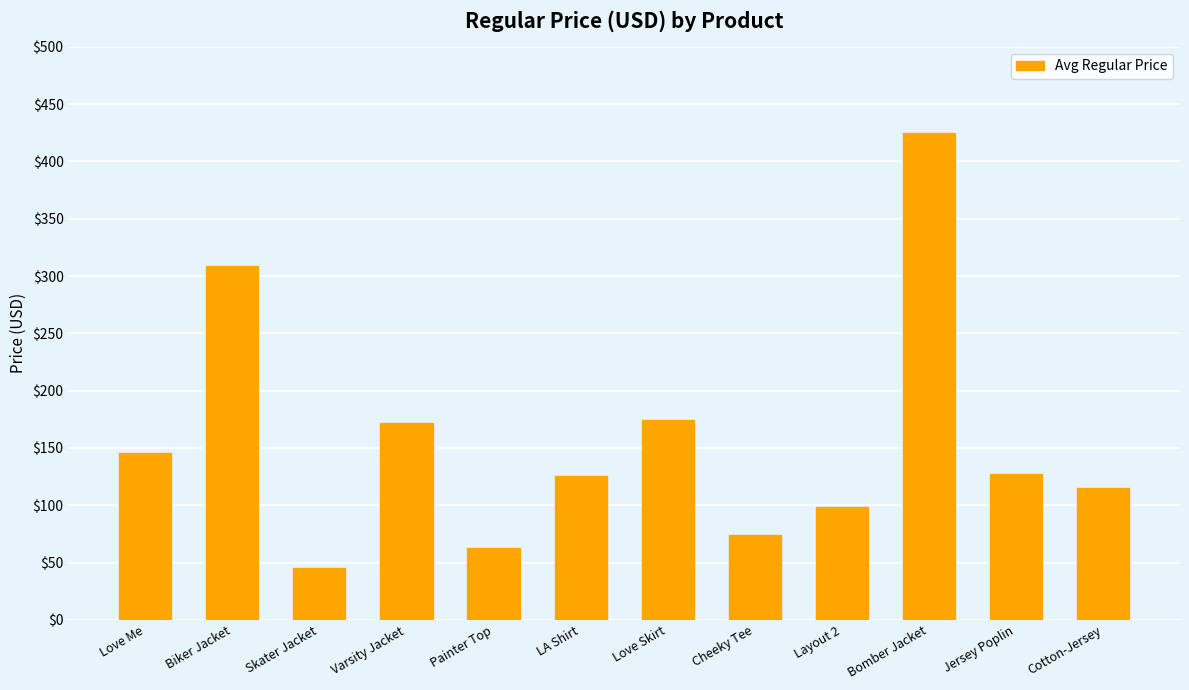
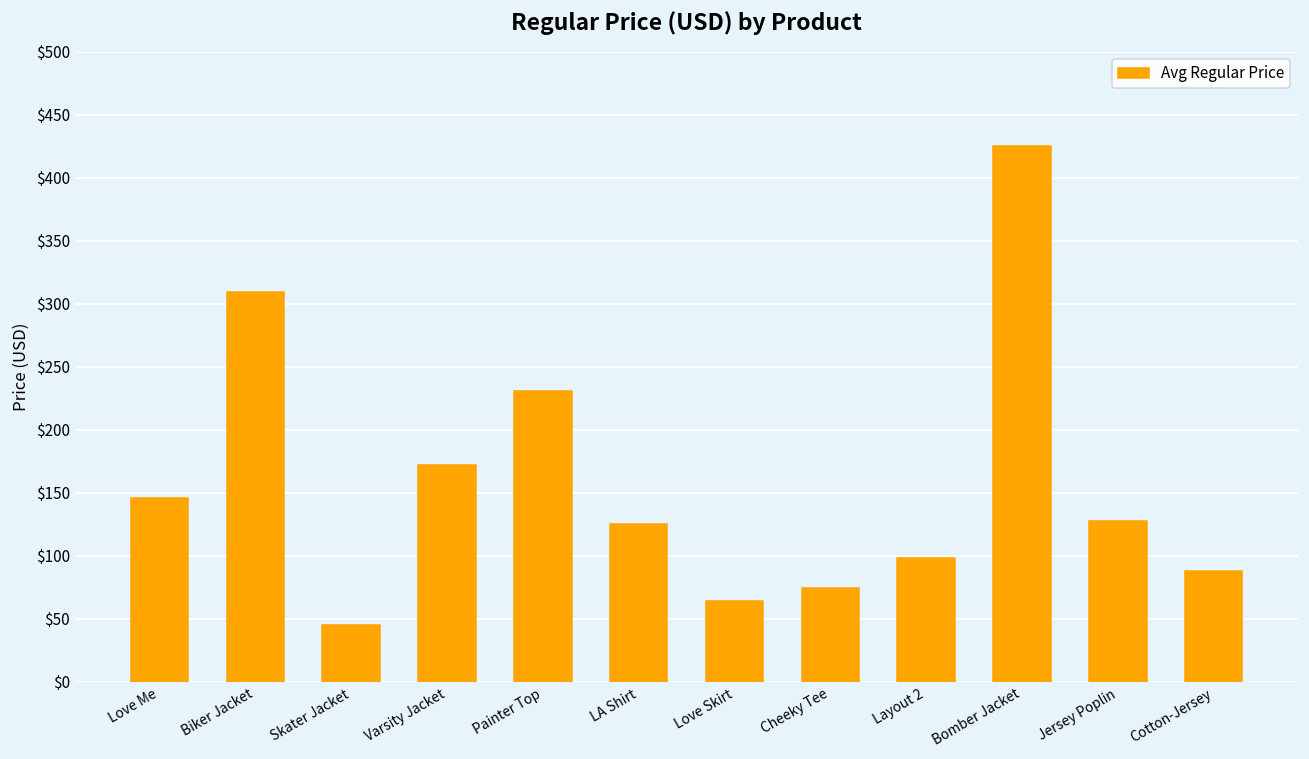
Painter Top: $63 -> $231
Love Skirt: $175 -> $64
Cotton-Jersey: $115 -> $88
